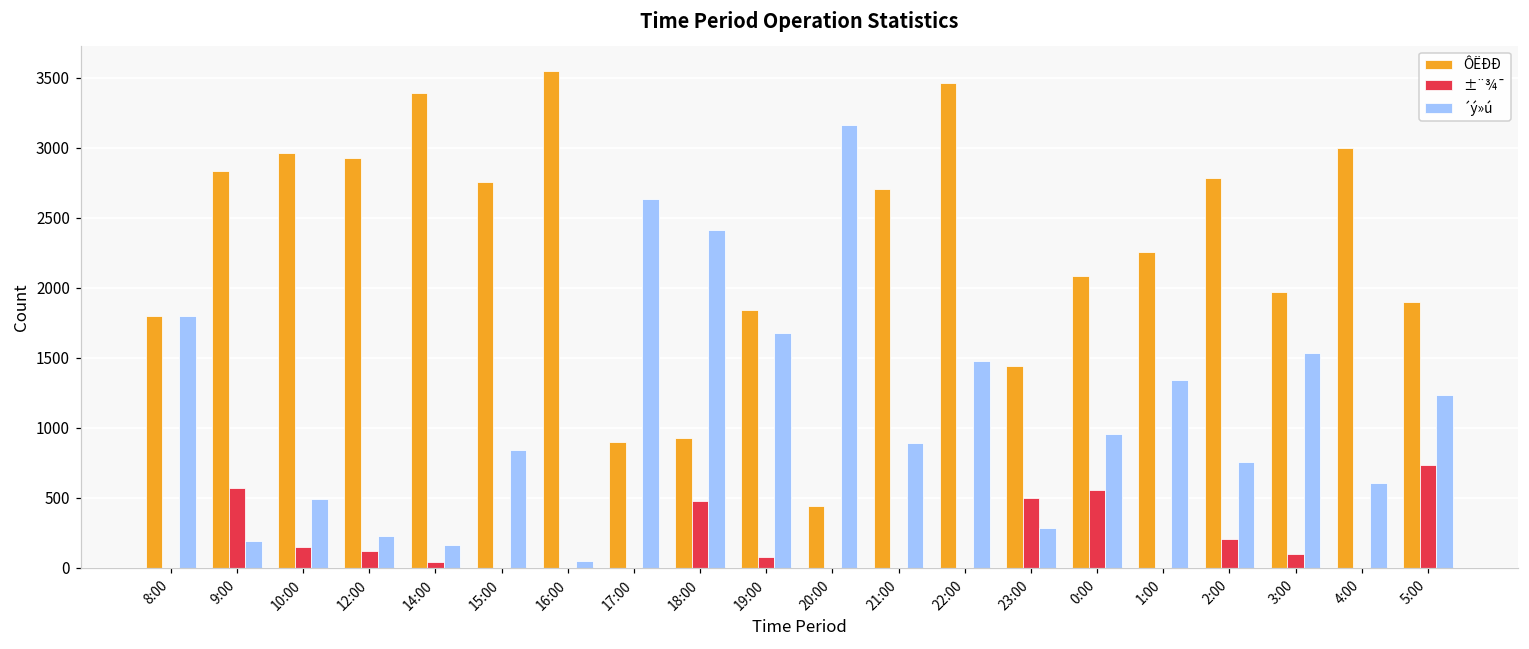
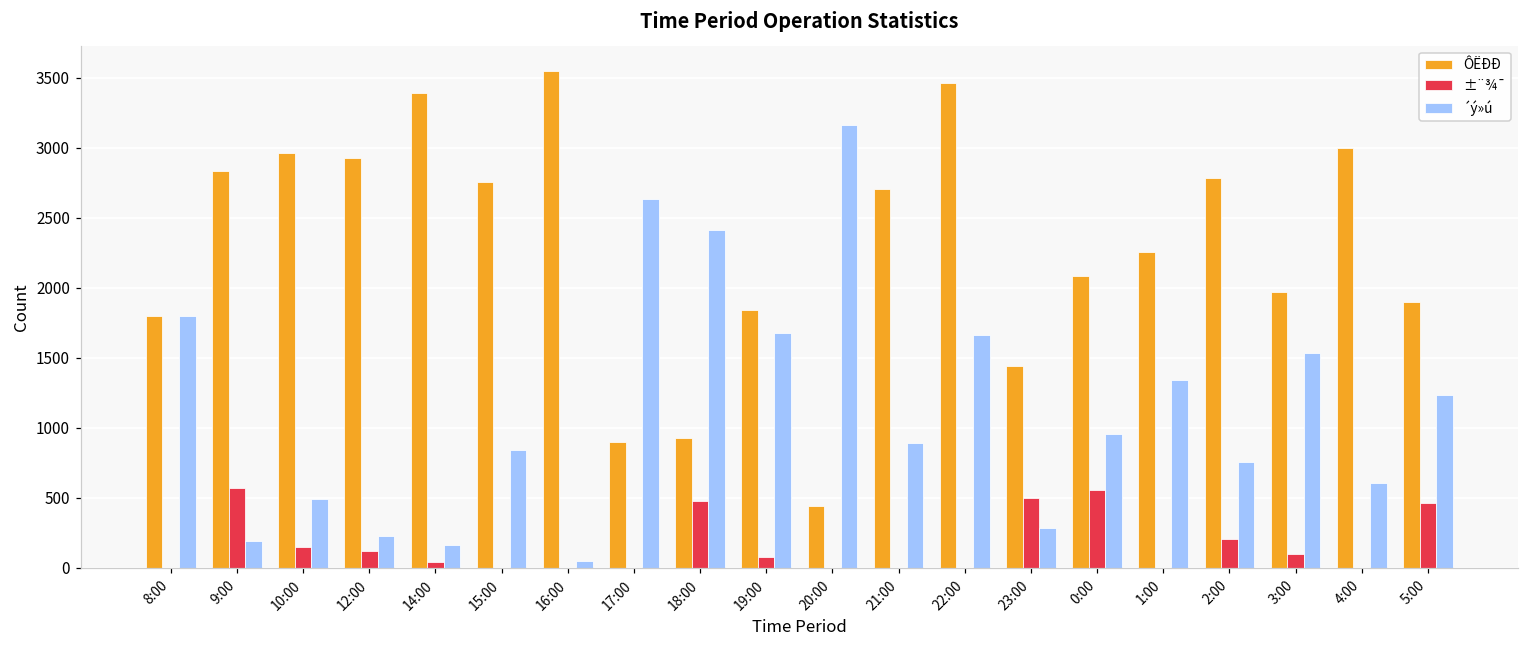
´ý»ú, 22:00: 1480 -> 1670
±¨¾¯, 5:00: 730 -> 470
